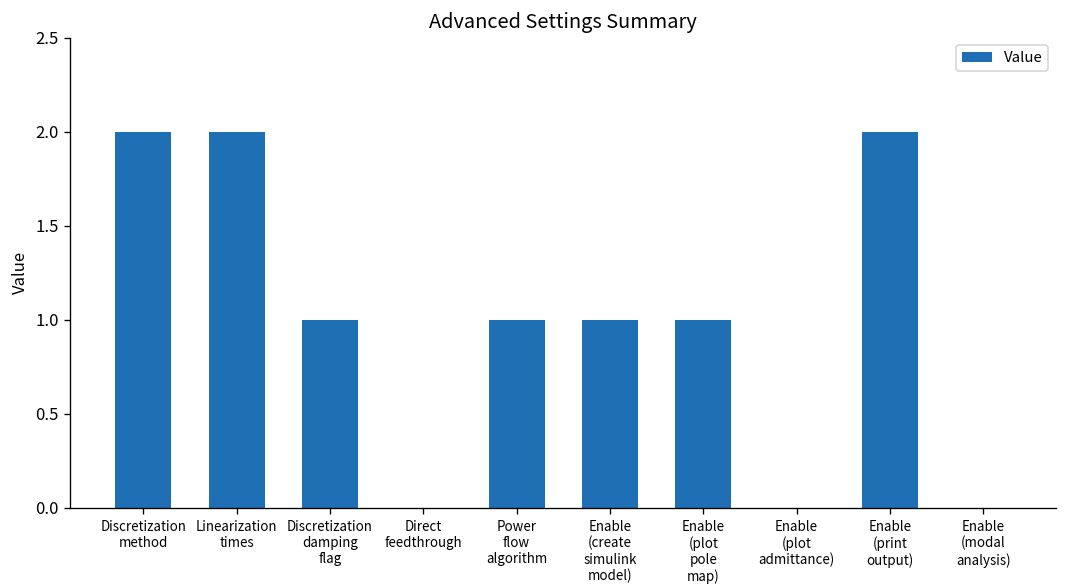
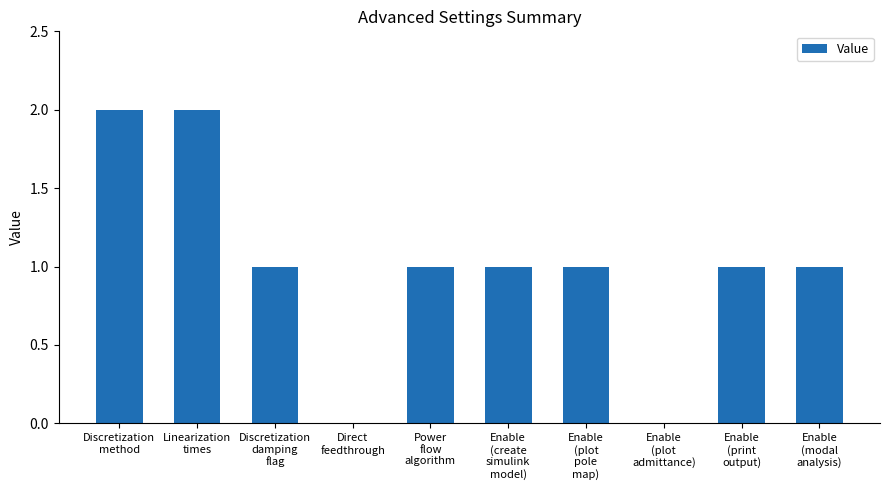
Enable (print output): 2 -> 1
Enable (modal analysis): 0 -> 1
